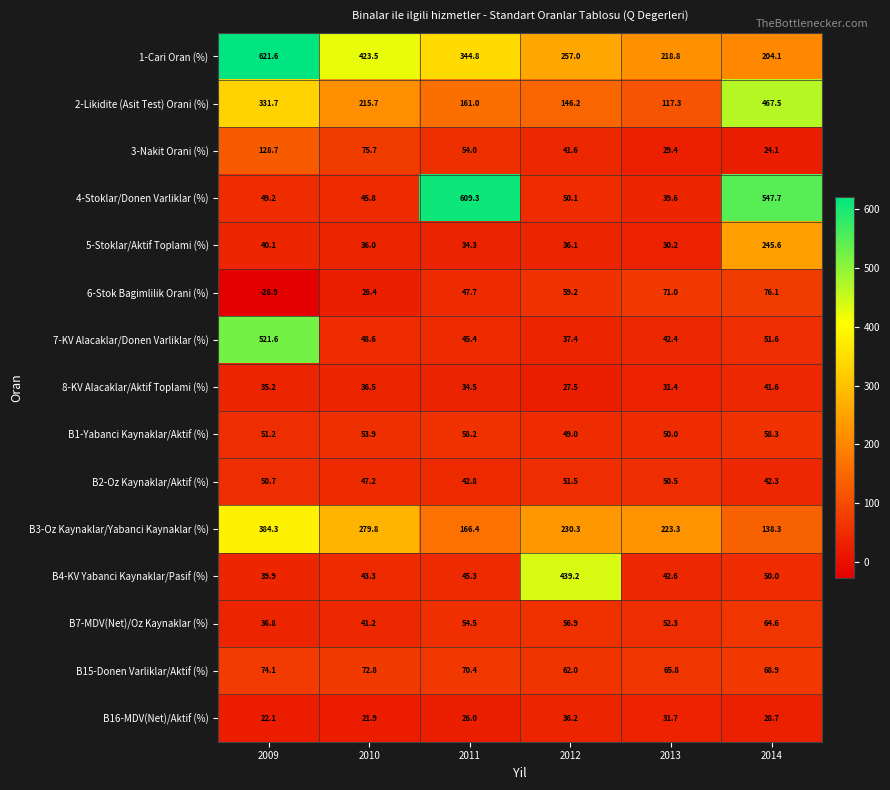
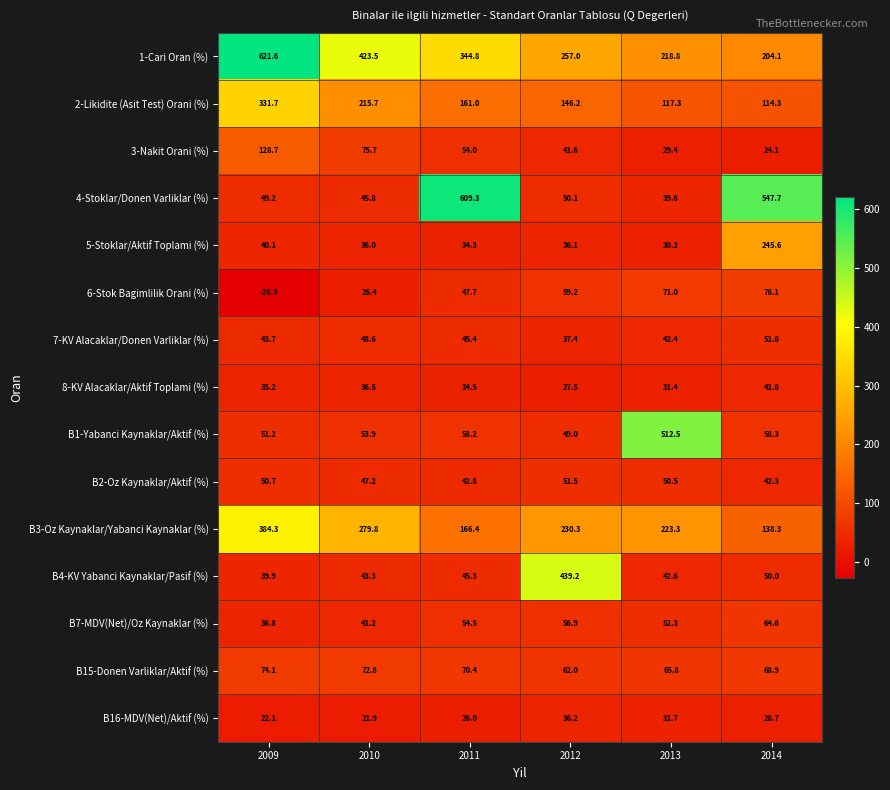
2-Likidite (Asit Test) Orani (%), 2014: 467.5 -> 114.3
7-KV Alacaklar/Donen Varliklar (%), 2009: 521.6 -> 43.7
B1-Yabanci Kaynaklar/Aktif (%), 2013: 50.0 -> 512.5
